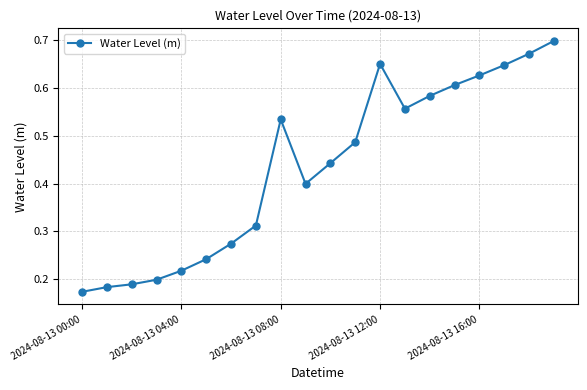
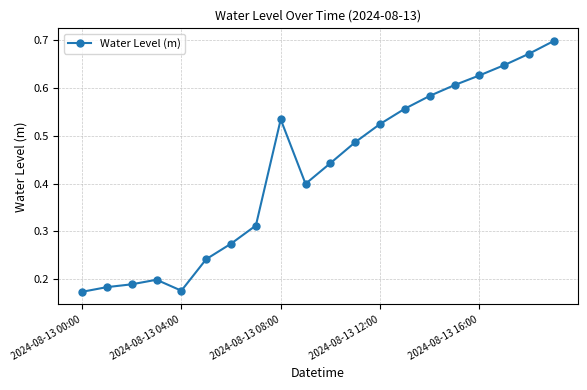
2024-08-13 04:00: 0.22 -> 0.18
2024-08-13 12:00: 0.65 -> 0.52
